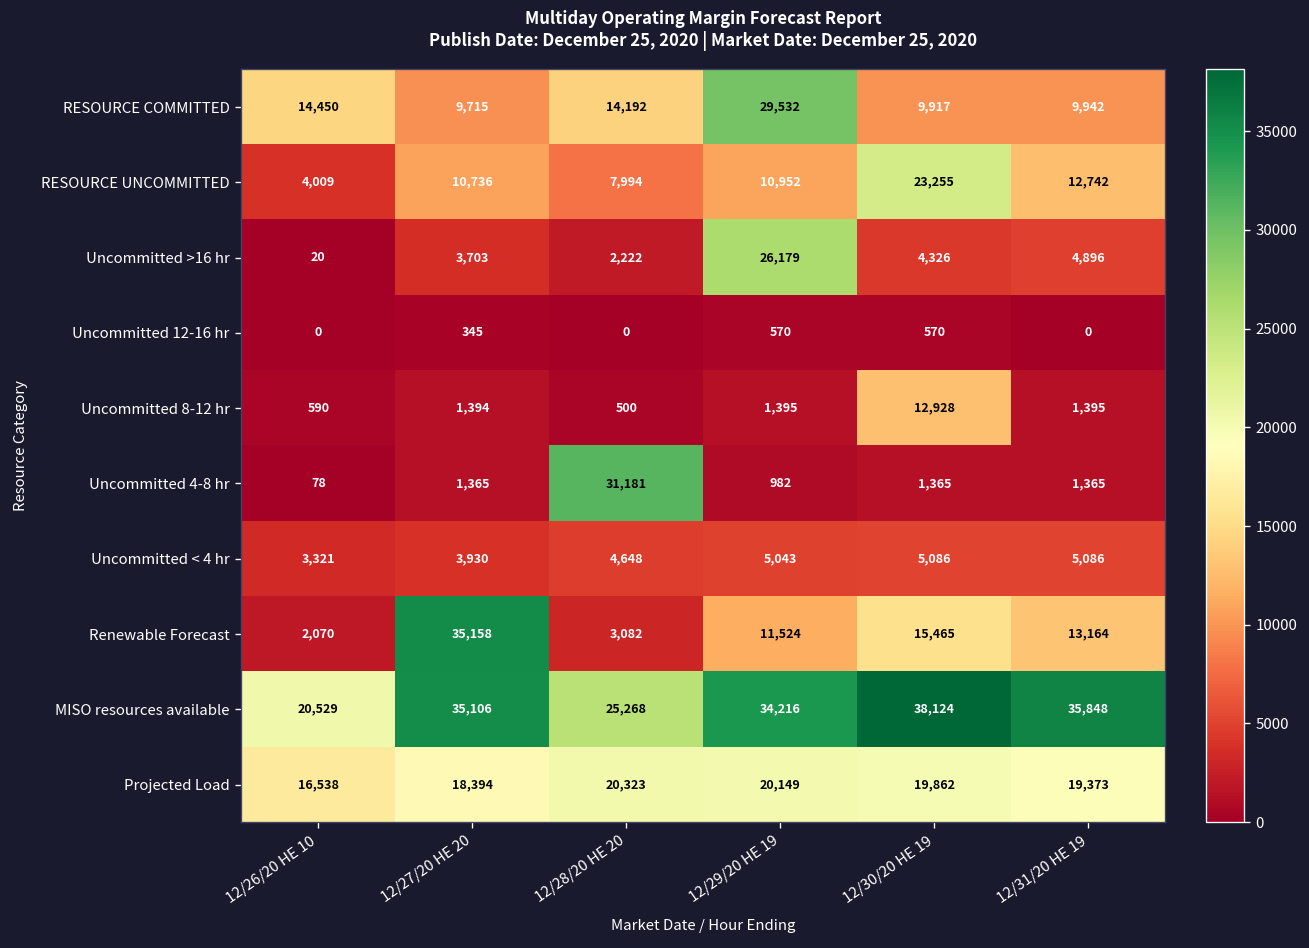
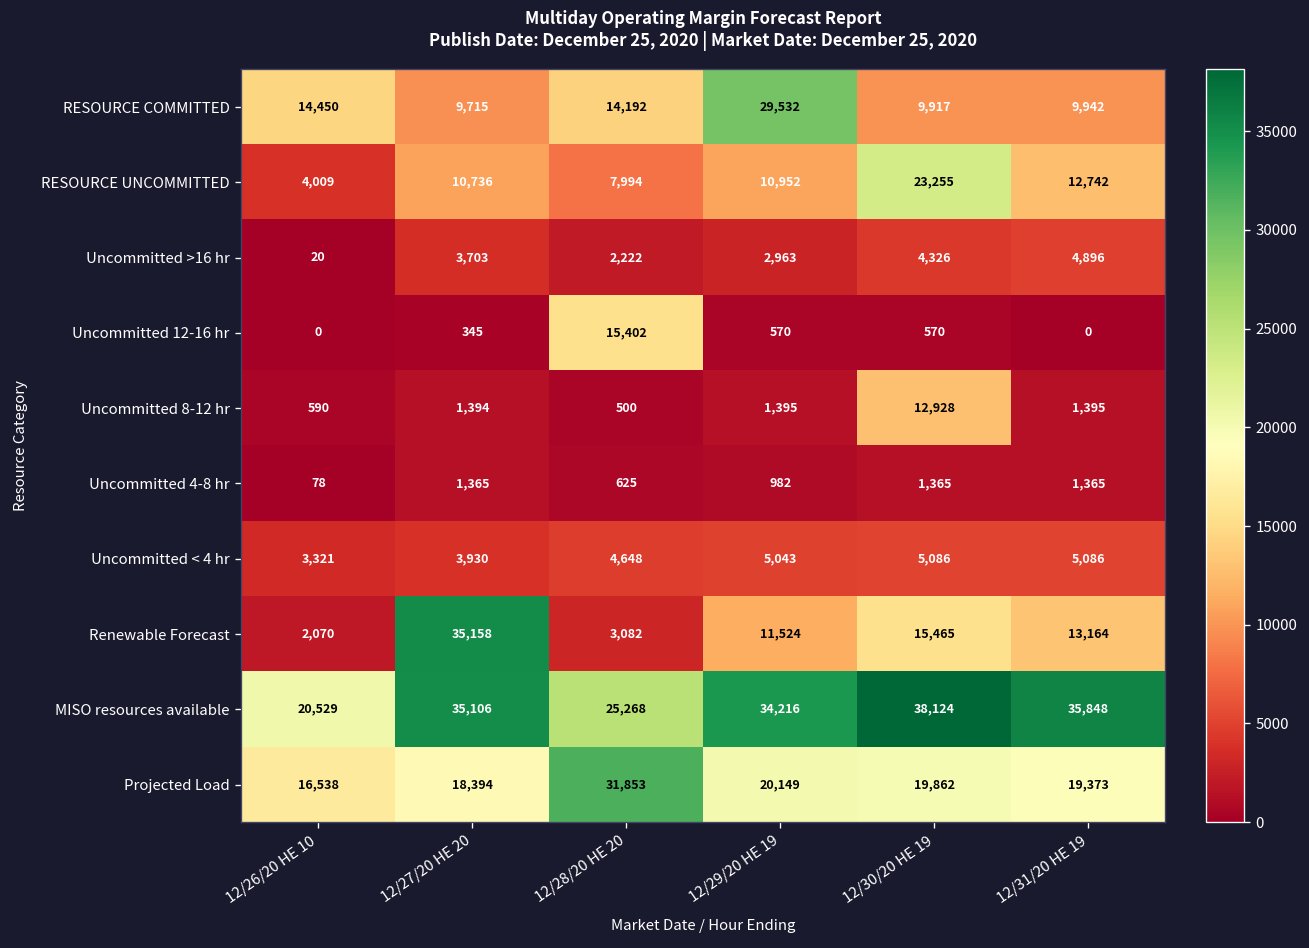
Uncommitted >16 hr, 12/29/20 HE 19: 26,179 -> 2,963
Uncommitted 12-16 hr, 12/28/20 HE 20: 0 -> 15,402
Uncommitted 4-8 hr, 12/28/20 HE 20: 31,181 -> 625
Projected Load, 12/28/20 HE 20: 20,323 -> 31,853
